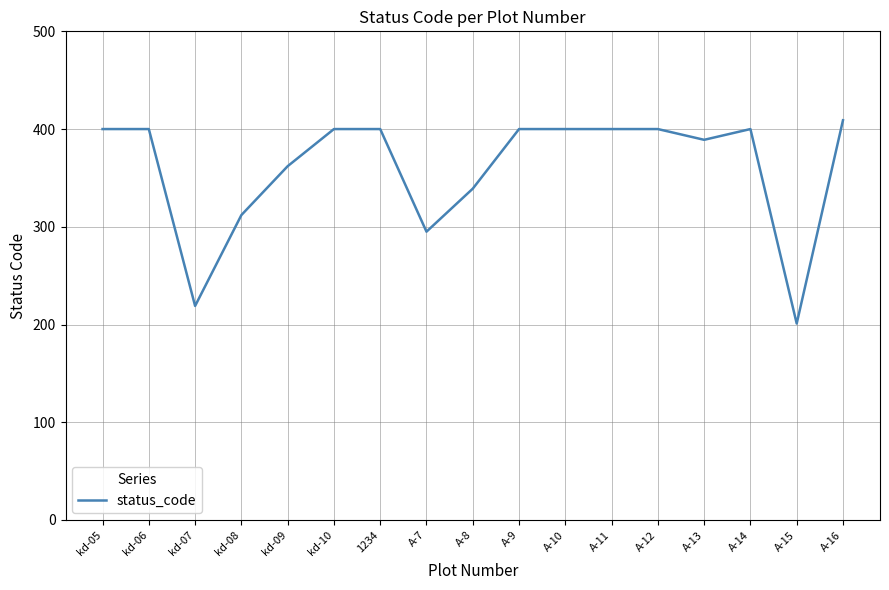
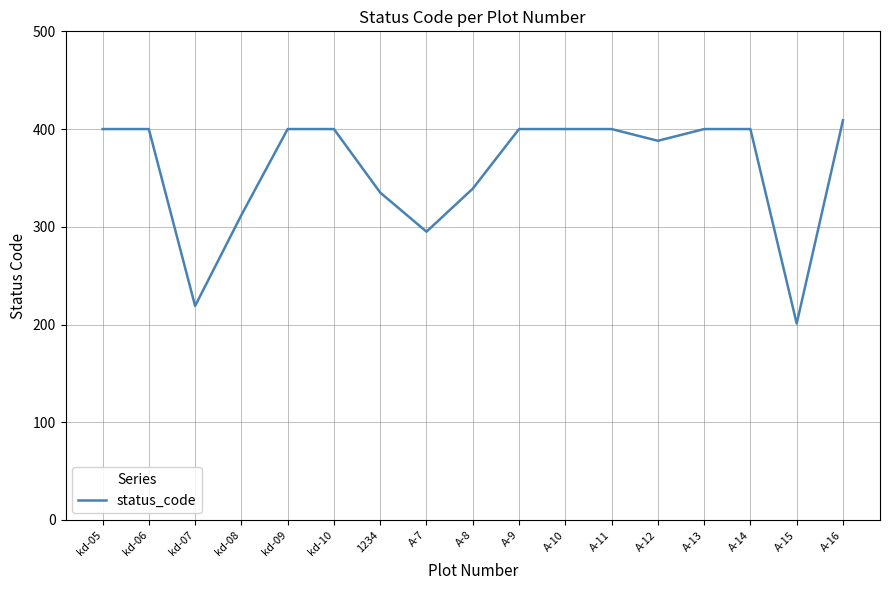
kd-09: 360 -> 400
1234: 400 -> 340
A-12: 400 -> 390
A-13: 390 -> 400
